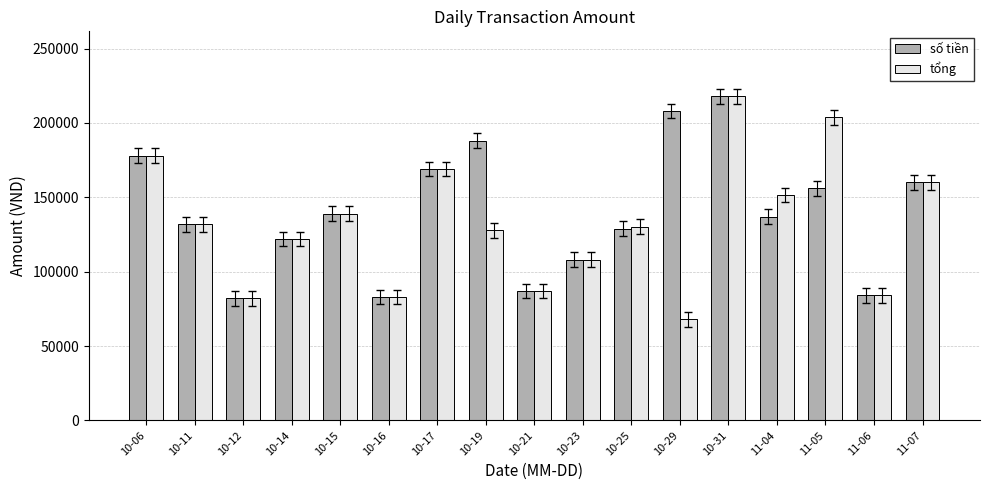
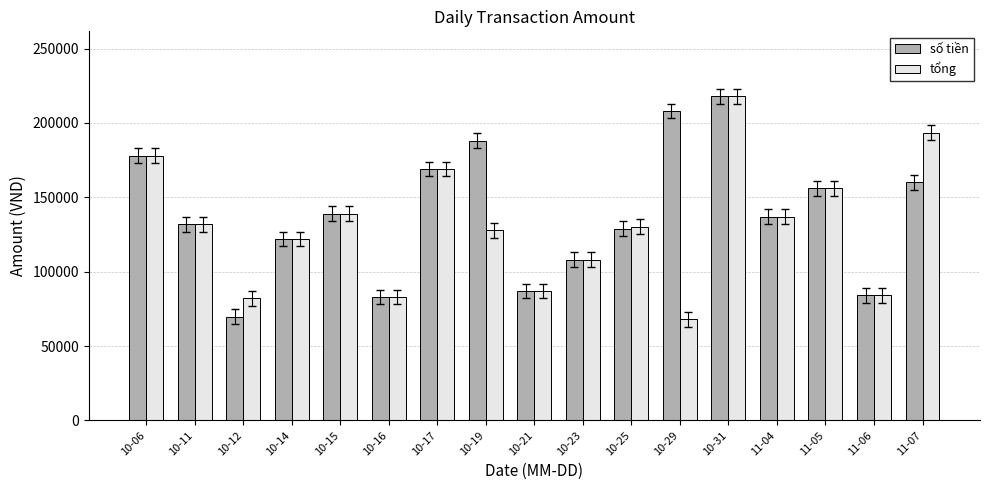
số tiền, 10-12: 82000 -> 70000
tổng, 11-04: 152000 -> 137000
tổng, 11-05: 204000 -> 156000
tổng, 11-07: 160000 -> 193000
